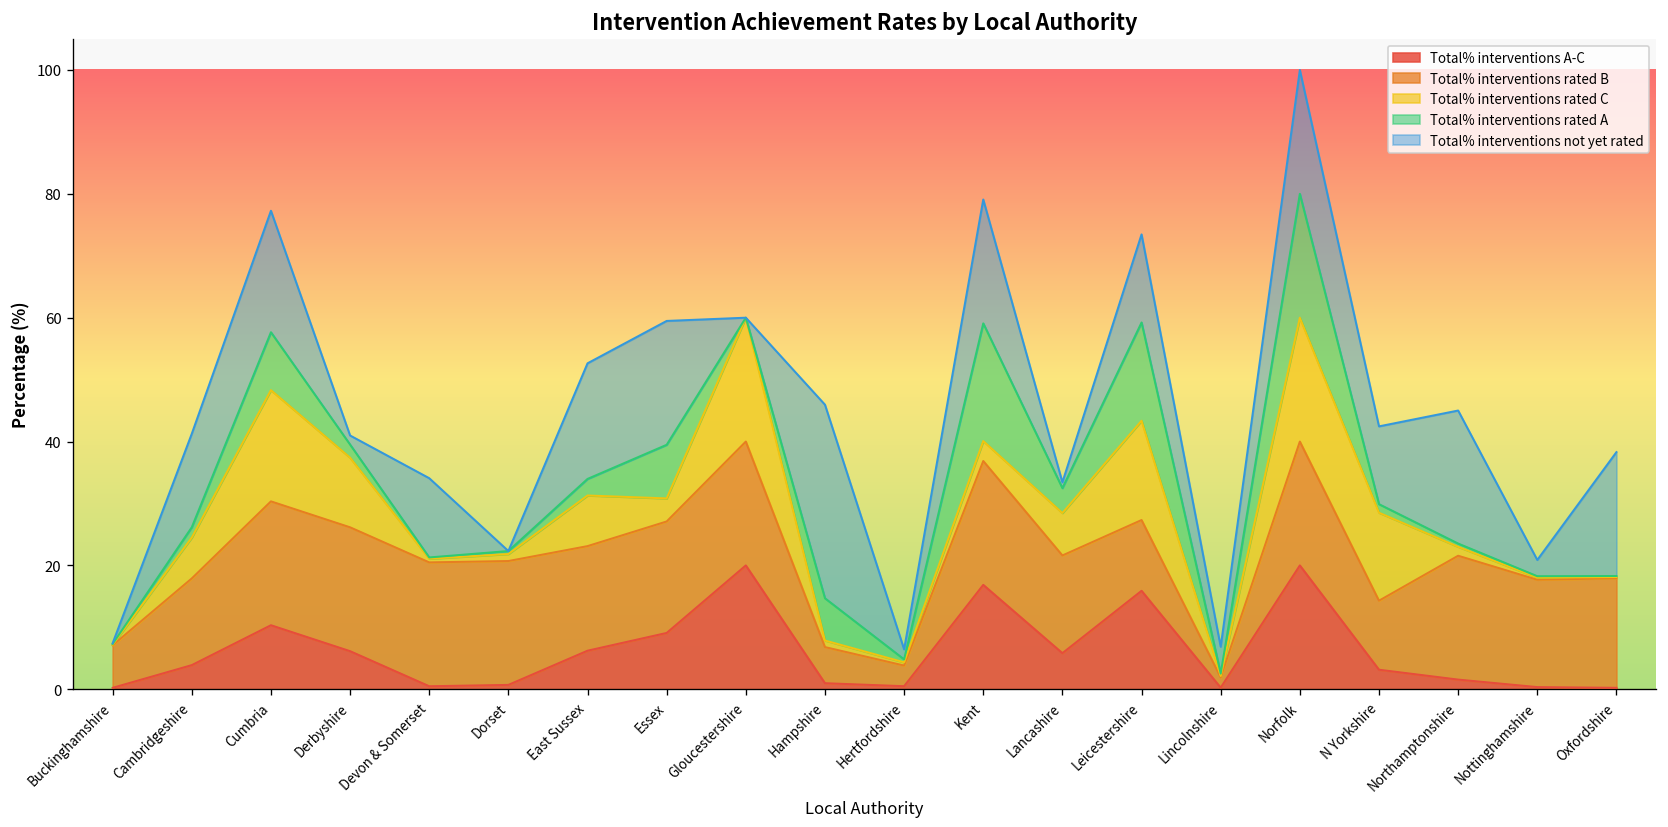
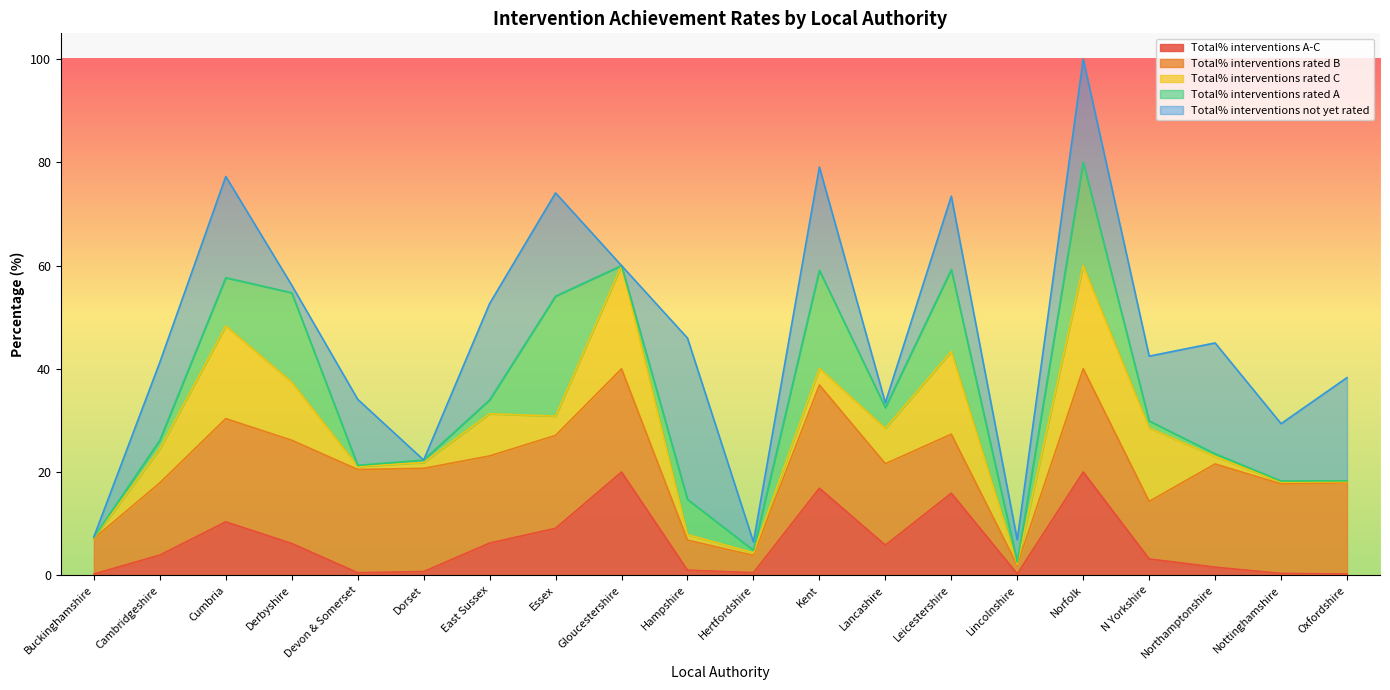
Total% interventions rated A, Derbyshire: 2 -> 17
Total% interventions rated A, Essex: 9 -> 23
Total% interventions not yet rated, Nottinghamshire: 3 -> 11
